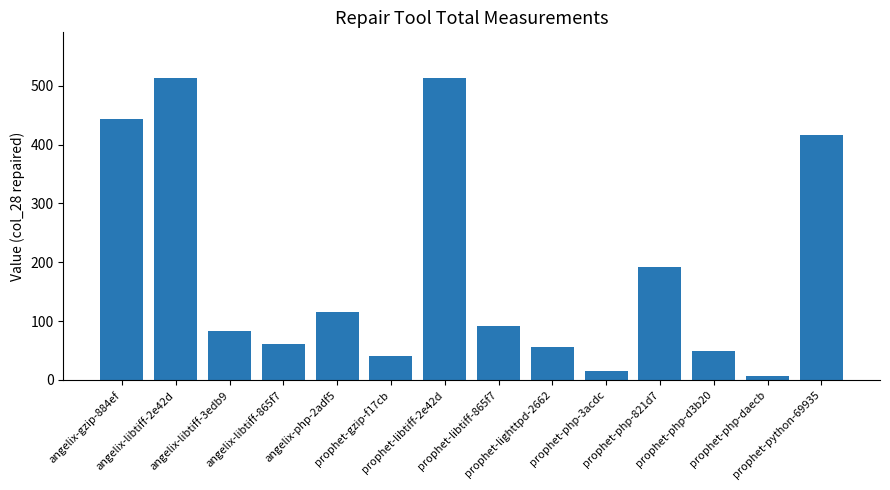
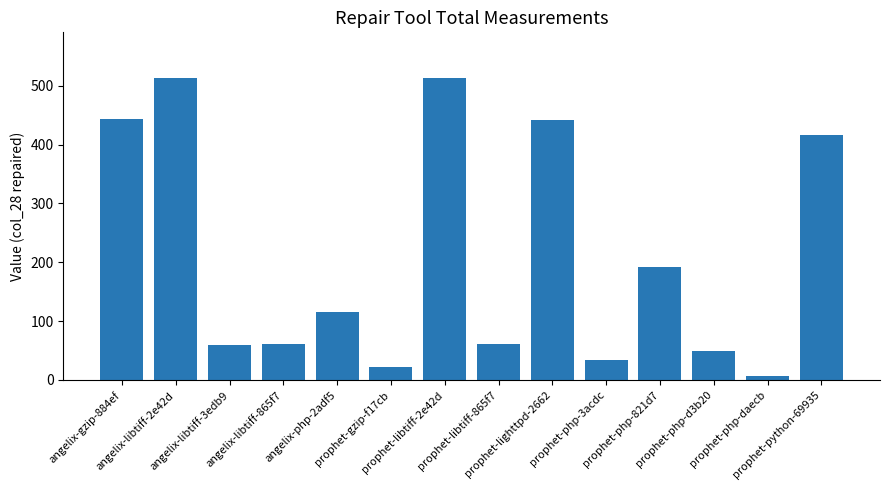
angelix-libtiff-3edb9: 80 -> 60
prophet-gzip-f17cb: 40 -> 20
prophet-libtiff-865f7: 90 -> 60
prophet-lighttpd-2662: 60 -> 440
prophet-php-3acdc: 20 -> 30
